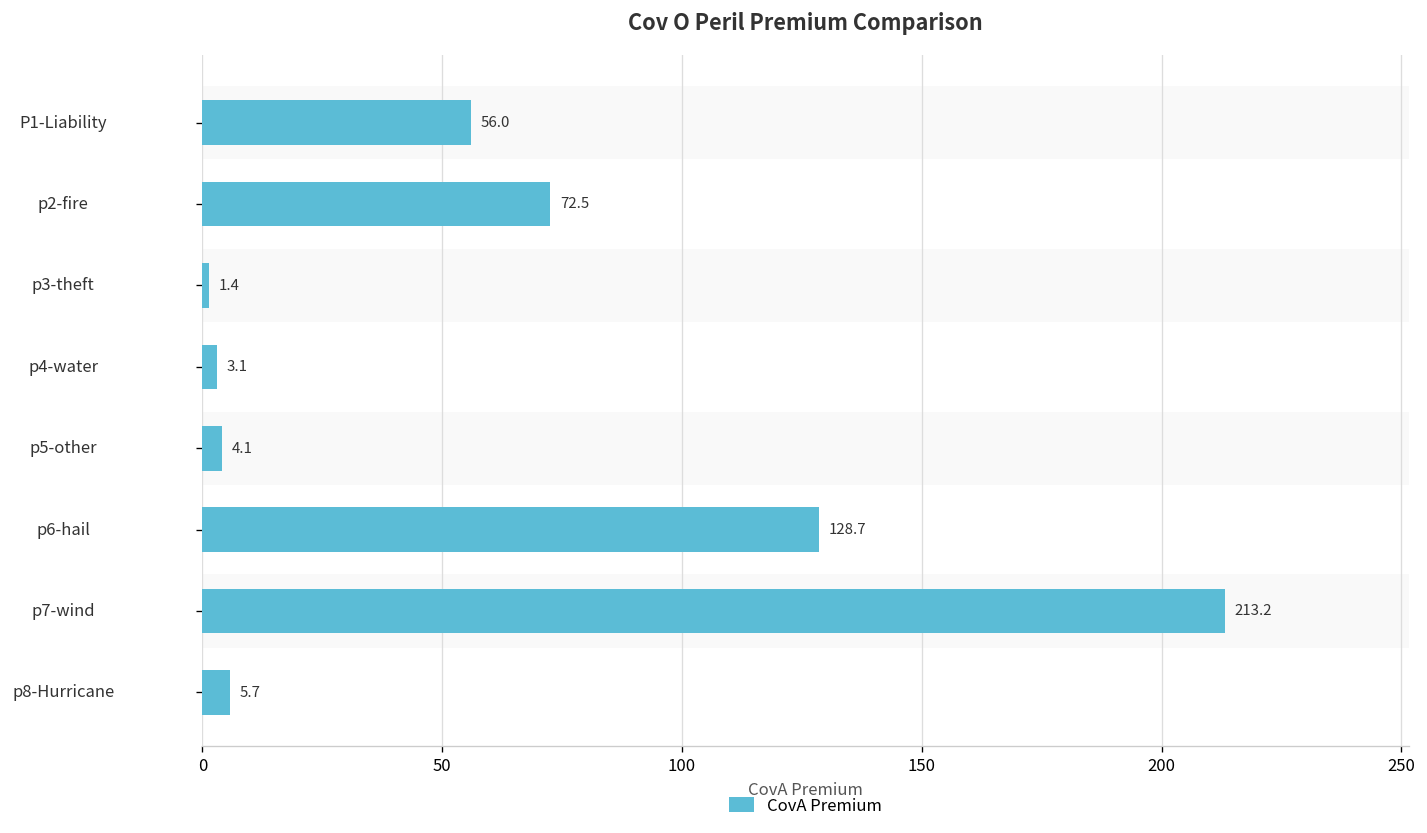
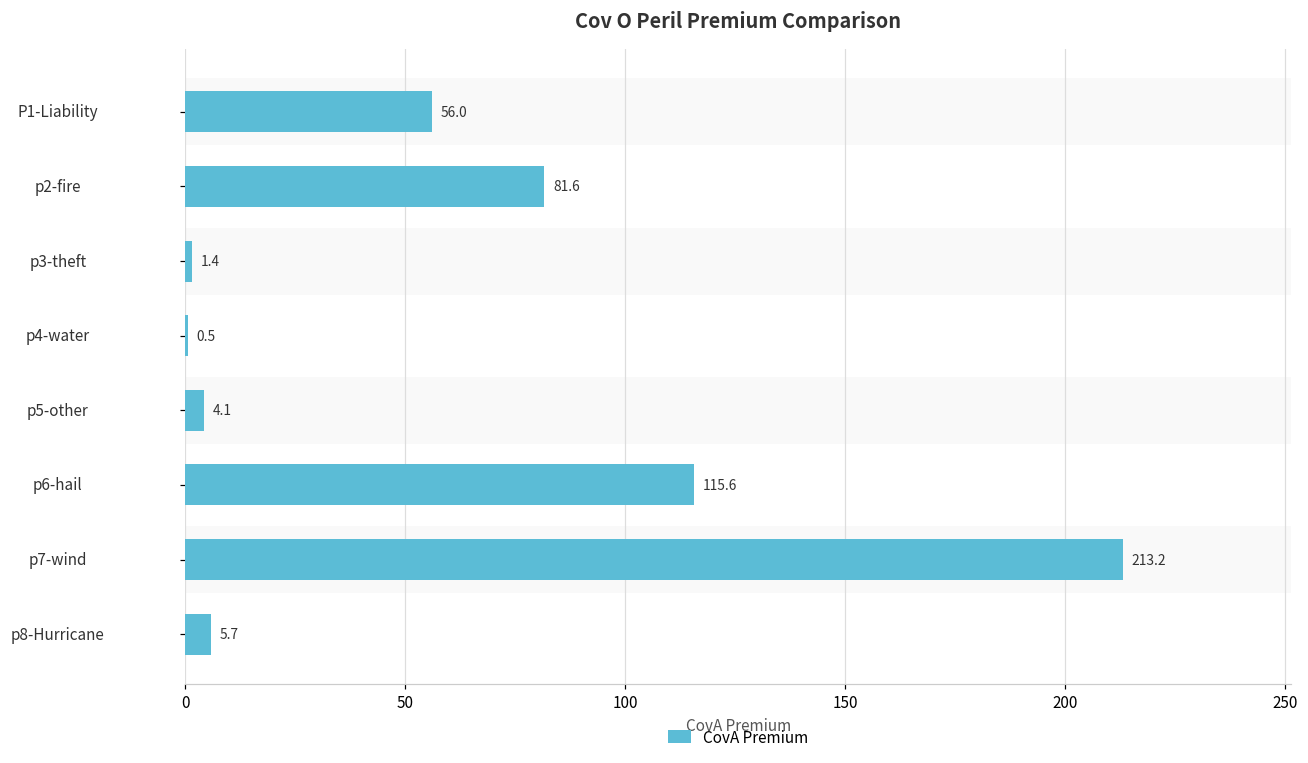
p2-fire: 72.5 -> 81.6
p4-water: 3.1 -> 0.5
p6-hail: 128.7 -> 115.6
